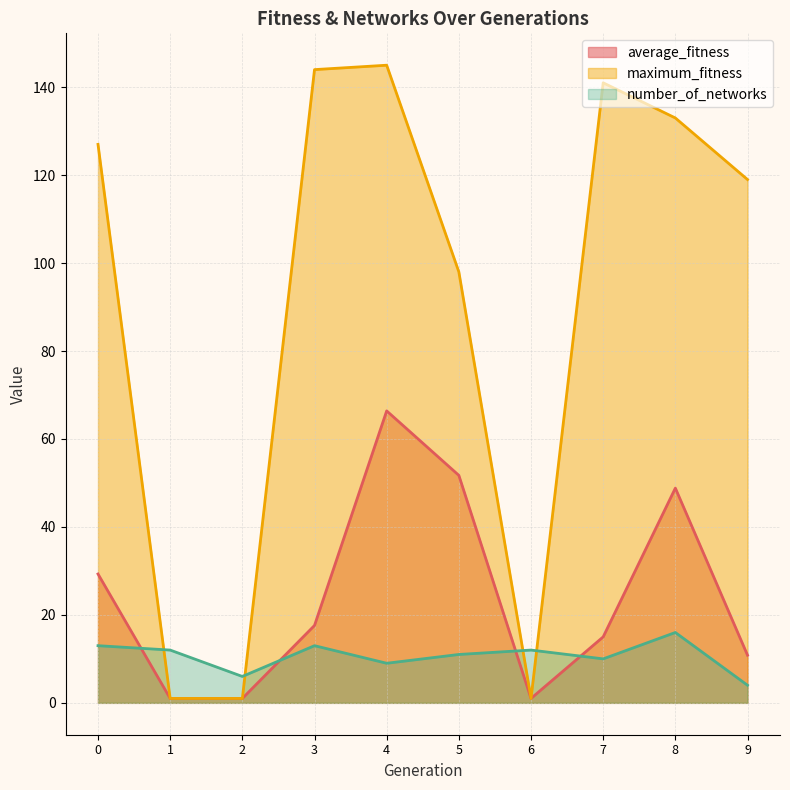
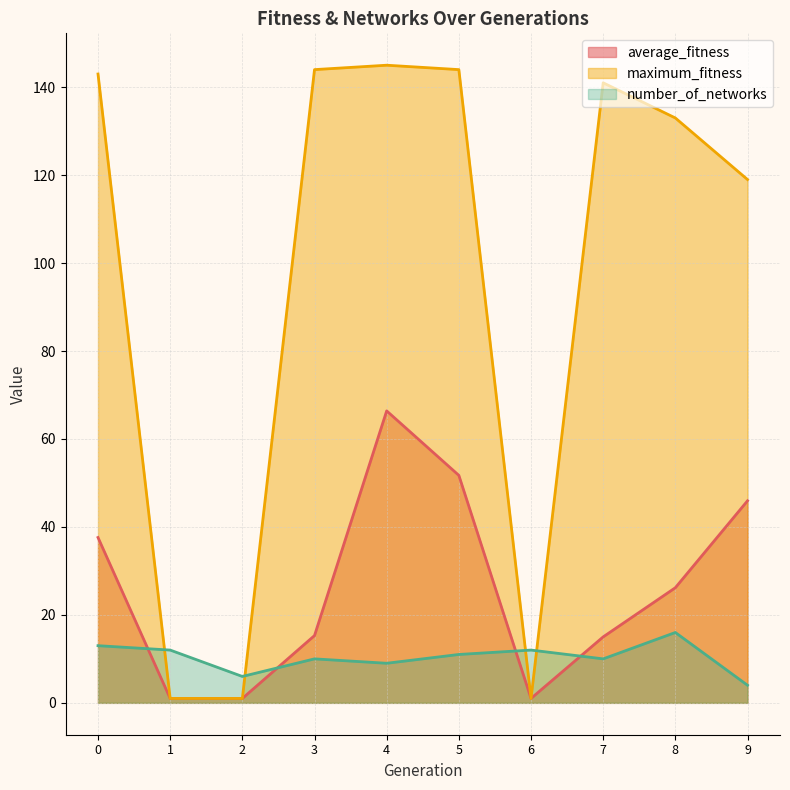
average_fitness, 0: 29 -> 38
maximum_fitness, 0: 127 -> 143
average_fitness, 3: 18 -> 15
number_of_networks, 3: 13 -> 10
maximum_fitness, 5: 98 -> 144
average_fitness, 8: 49 -> 26
average_fitness, 9: 11 -> 46
